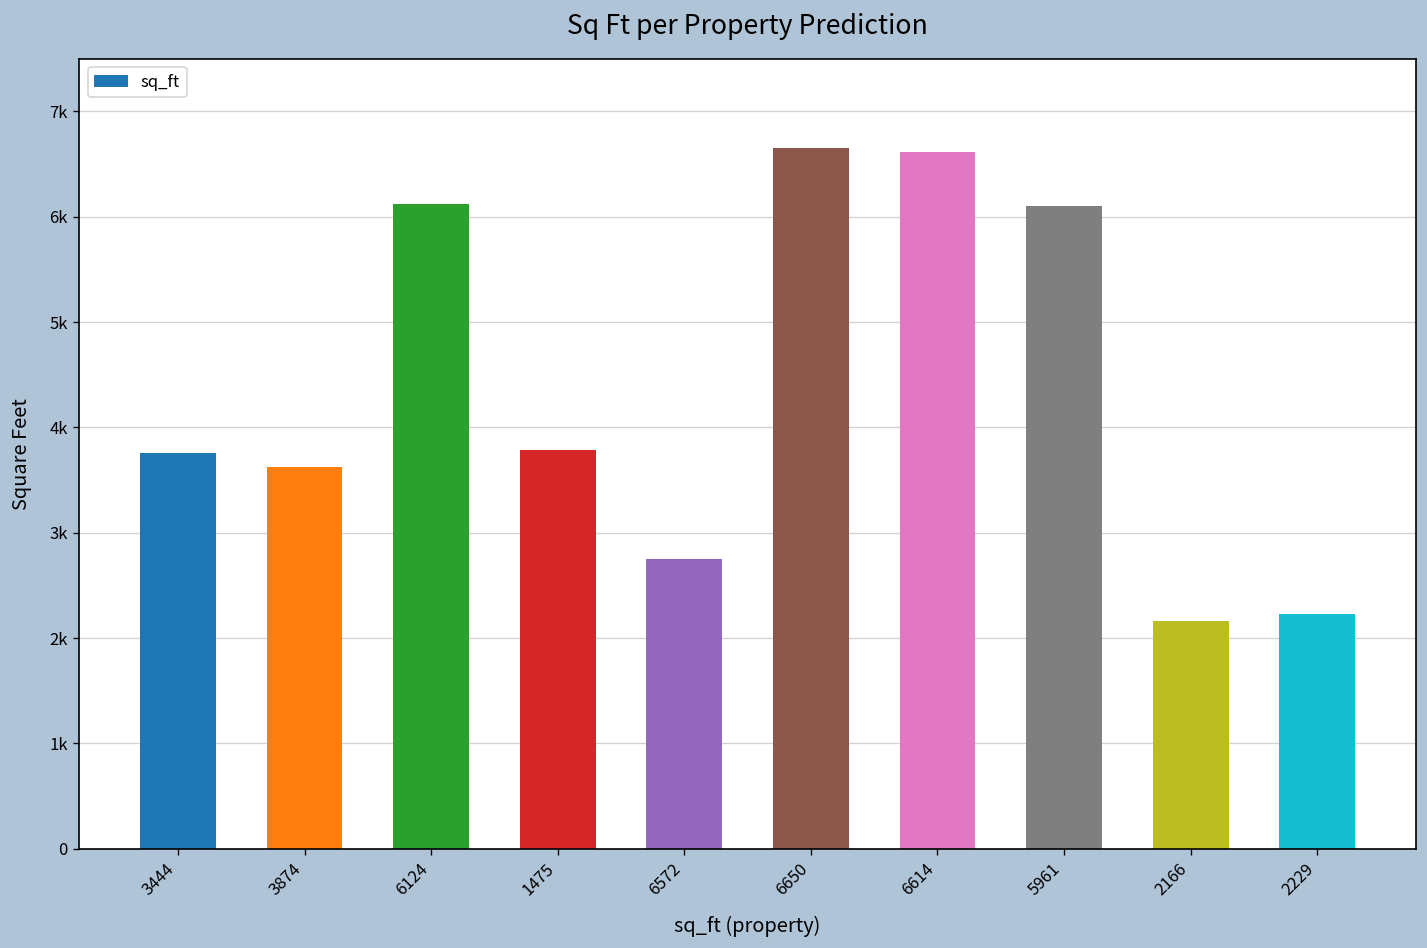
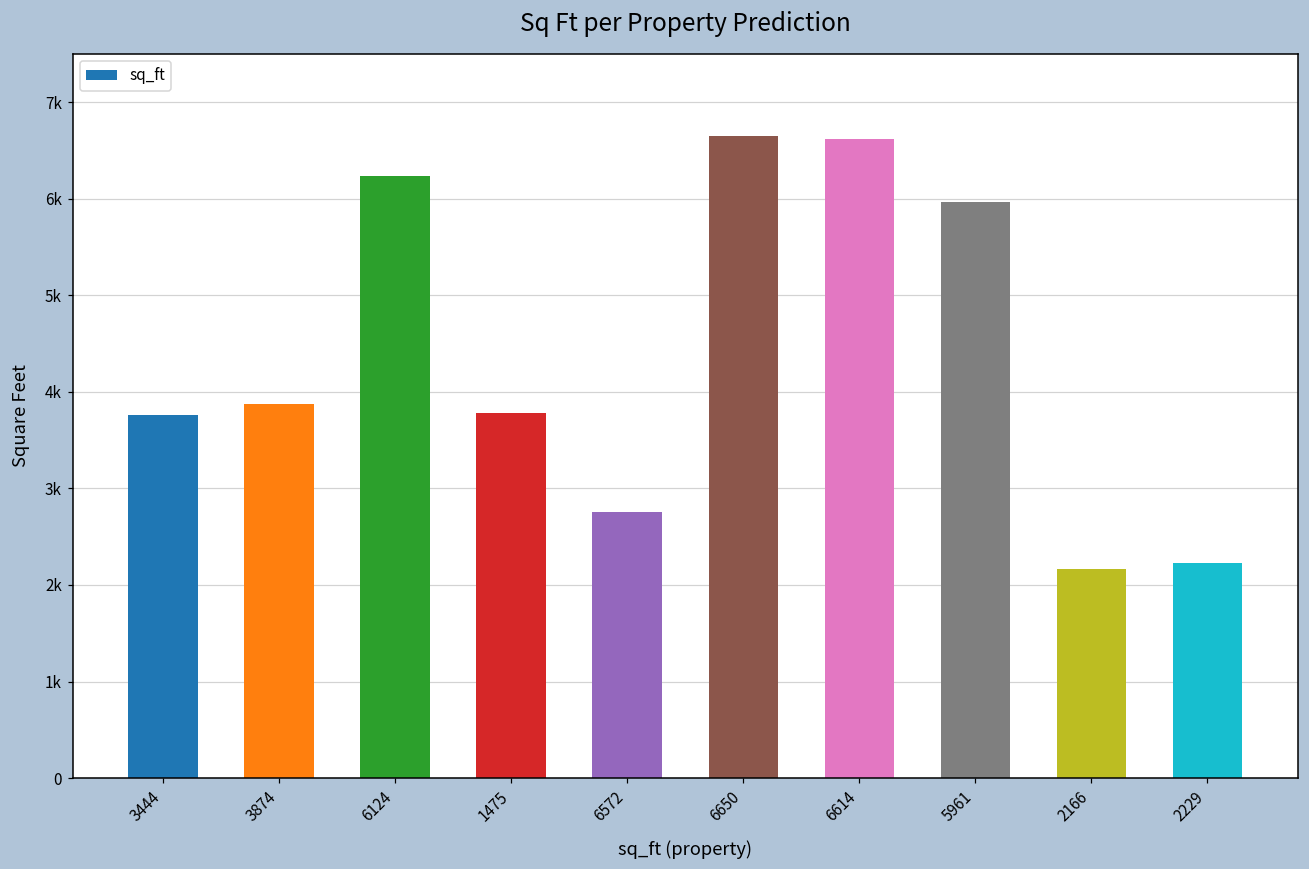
3874: 3600 -> 3900
6124: 6100 -> 6200
5961: 6100 -> 6000
